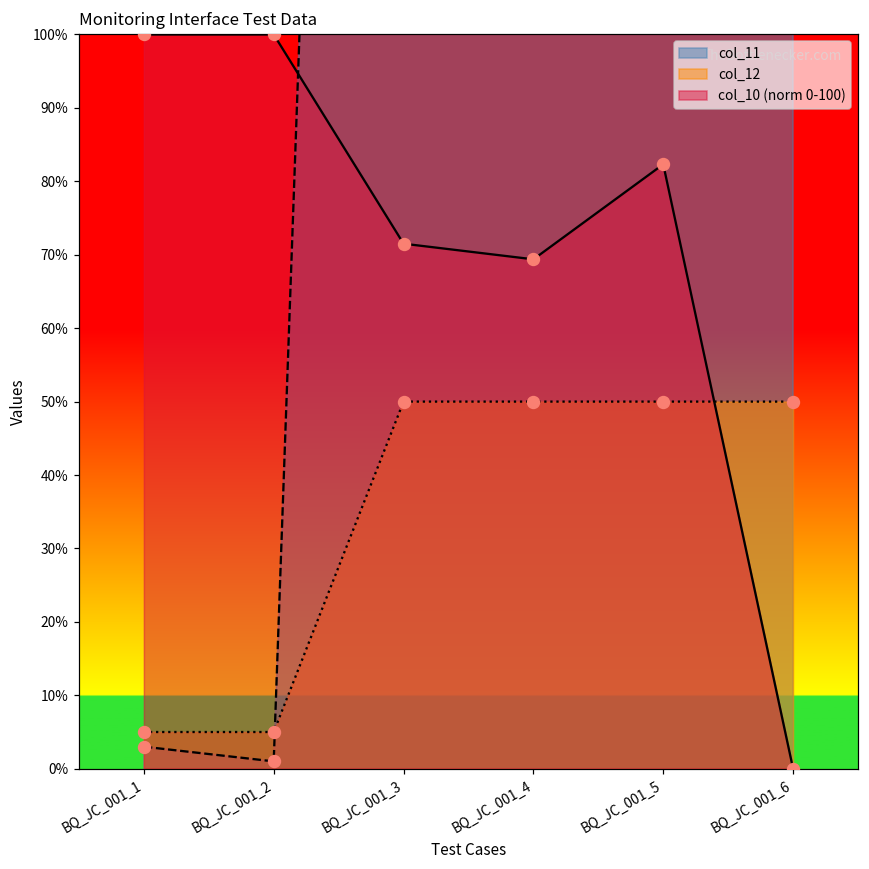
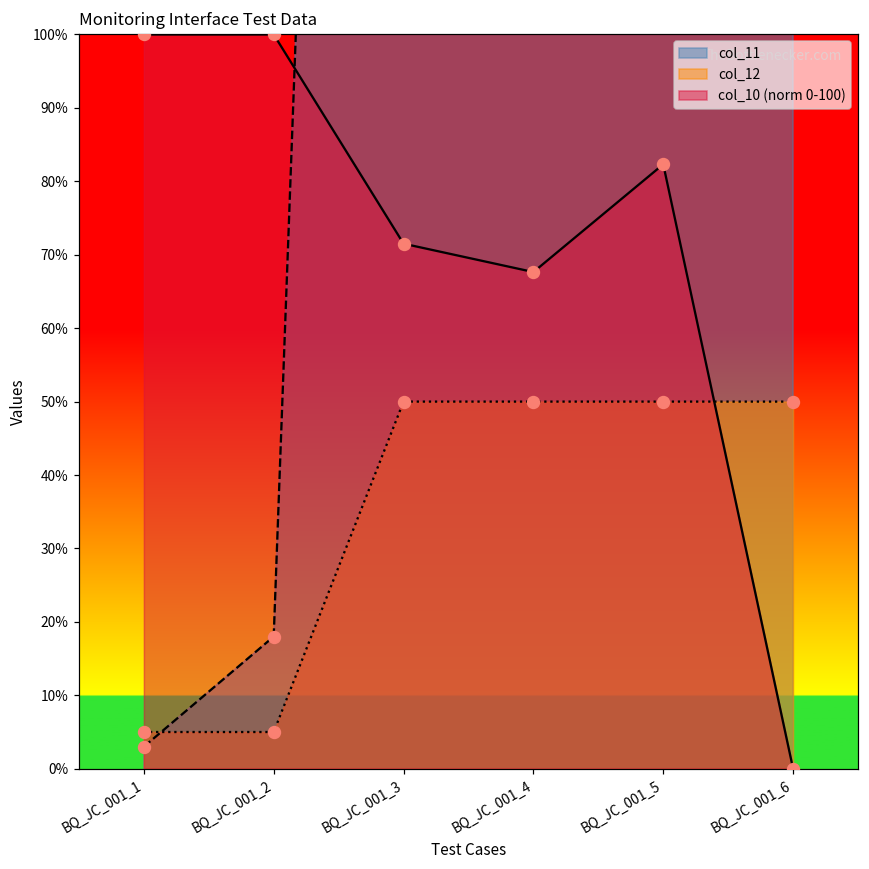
col_11, BQ_JC_001_2: 1% -> 18%
col_10 (norm 0-100), BQ_JC_001_4: 69% -> 68%
